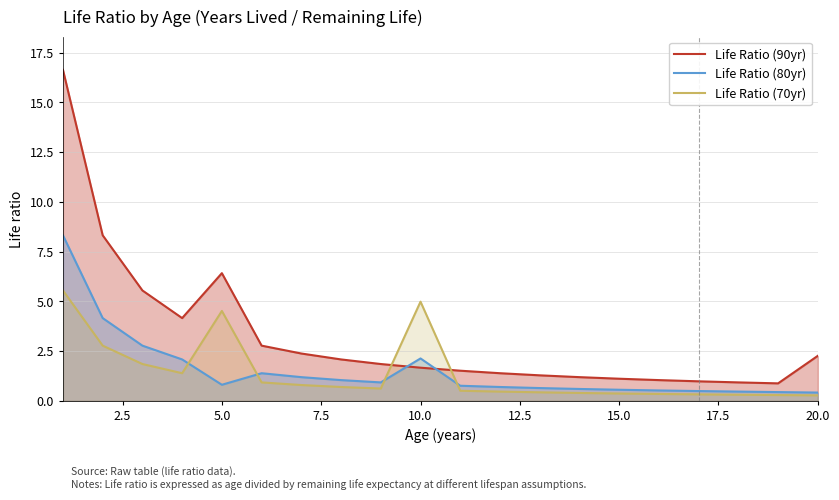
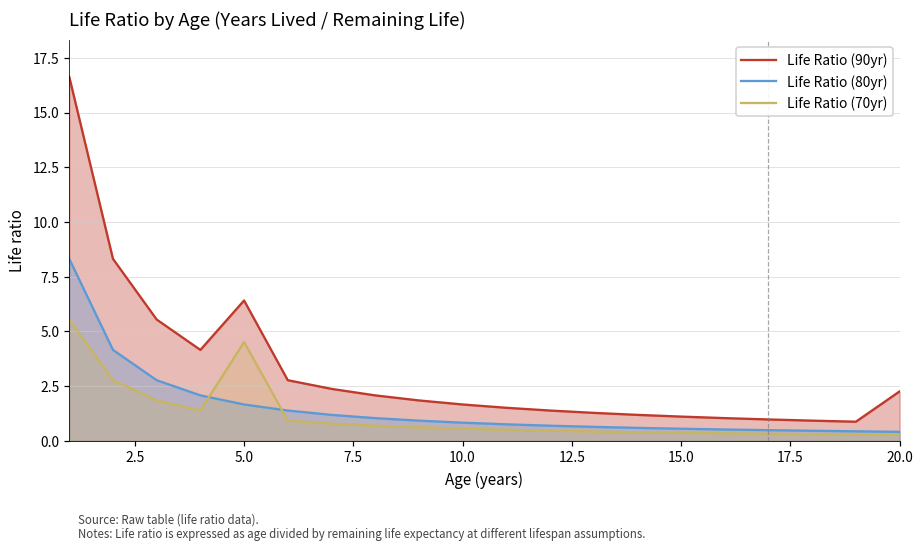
Life Ratio (80yr), 5.0: 0.8 -> 1.7
Life Ratio (80yr), 10.0: 2.1 -> 0.8
Life Ratio (70yr), 10.0: 5.0 -> 0.6
